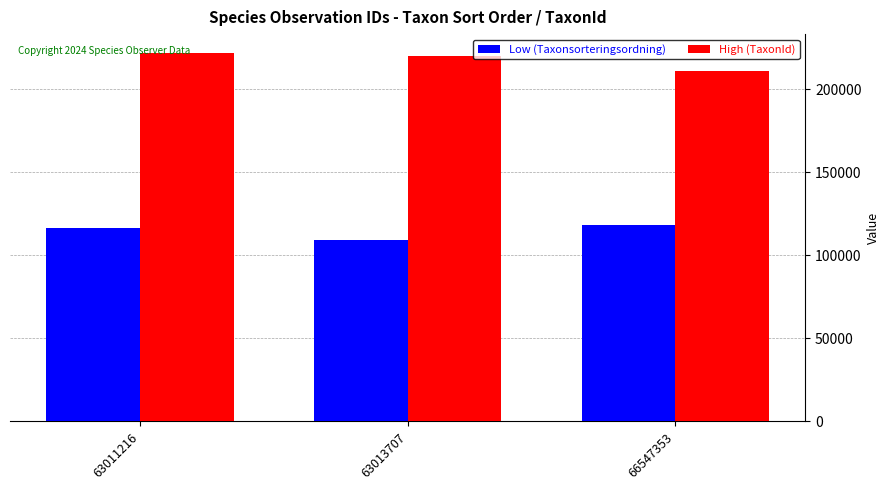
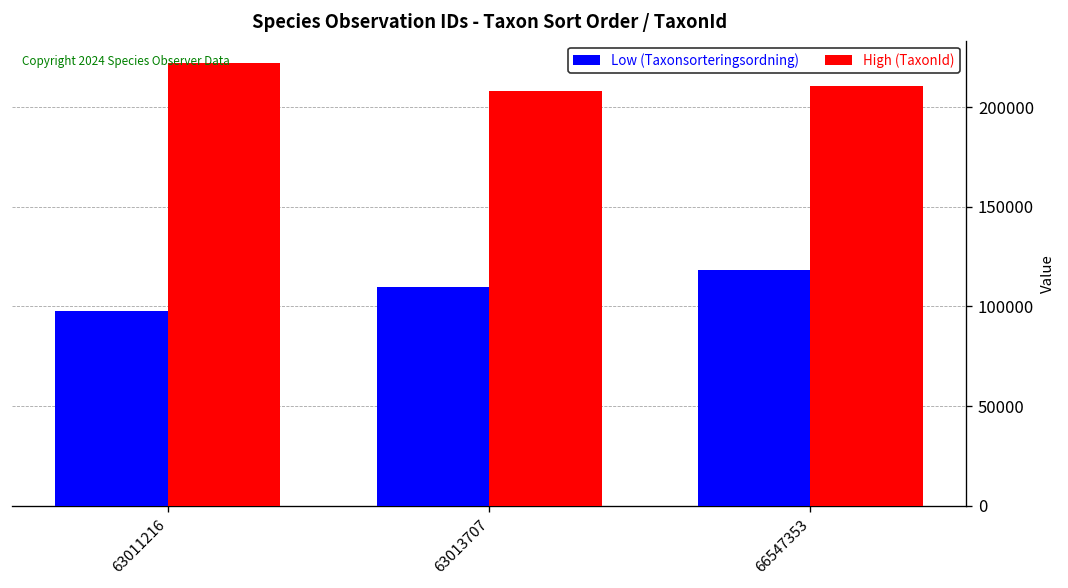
Low (Taxonsorteringsordning), 63011216: 117000 -> 98000
High (TaxonId), 63013707: 220000 -> 208000
